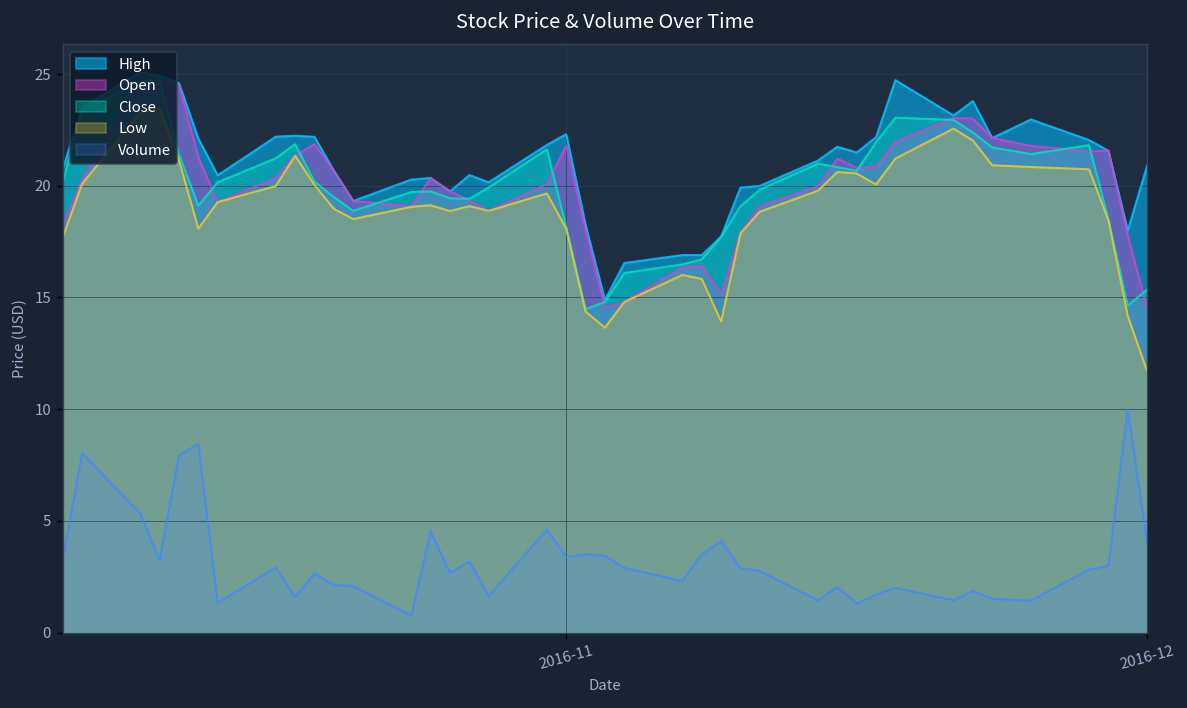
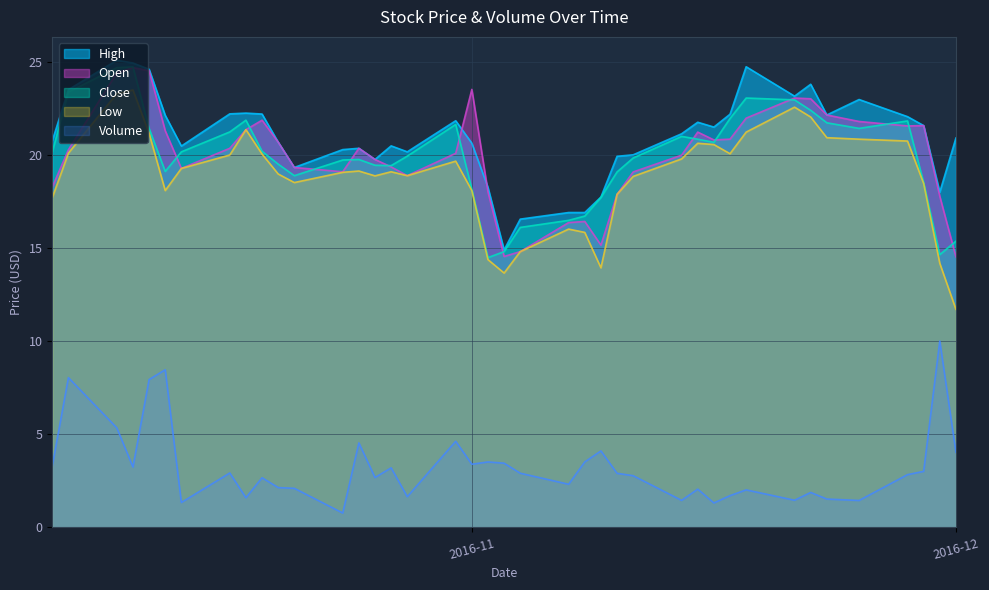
High, 2016-11: 22.3 -> 20.6
Open, 2016-11: 21.8 -> 23.5
